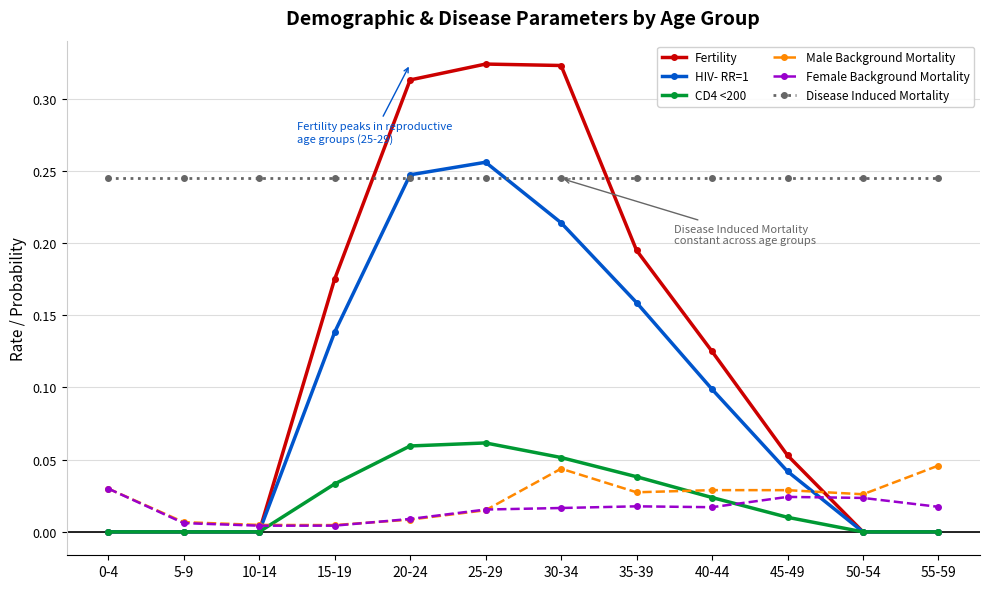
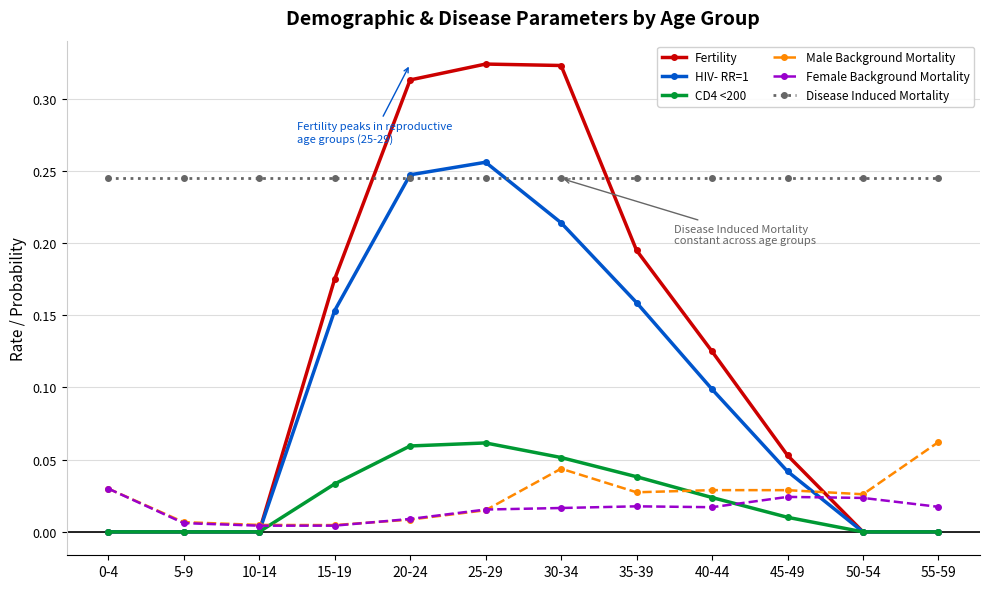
HIV- RR=1, 15-19: 0.138 -> 0.153
Male Background Mortality, 55-59: 0.046 -> 0.062
